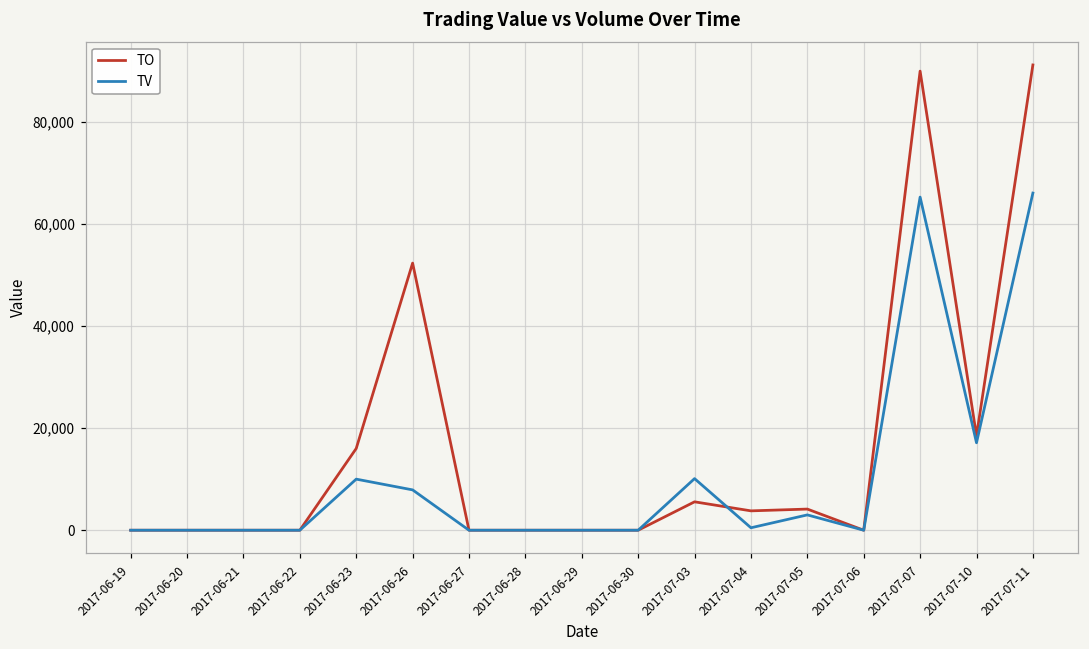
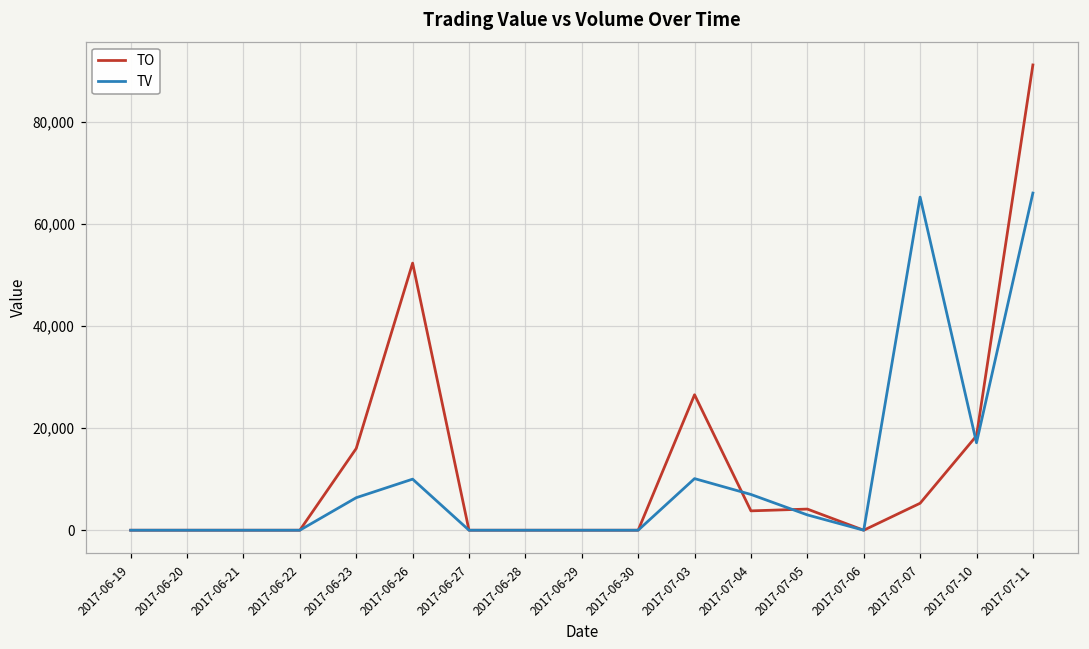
TV, 2017-06-23: 10,000 -> 6,000
TV, 2017-06-26: 8,000 -> 10,000
TO, 2017-07-03: 6,000 -> 27,000
TV, 2017-07-04: 0 -> 7,000
TO, 2017-07-07: 90,000 -> 5,000
